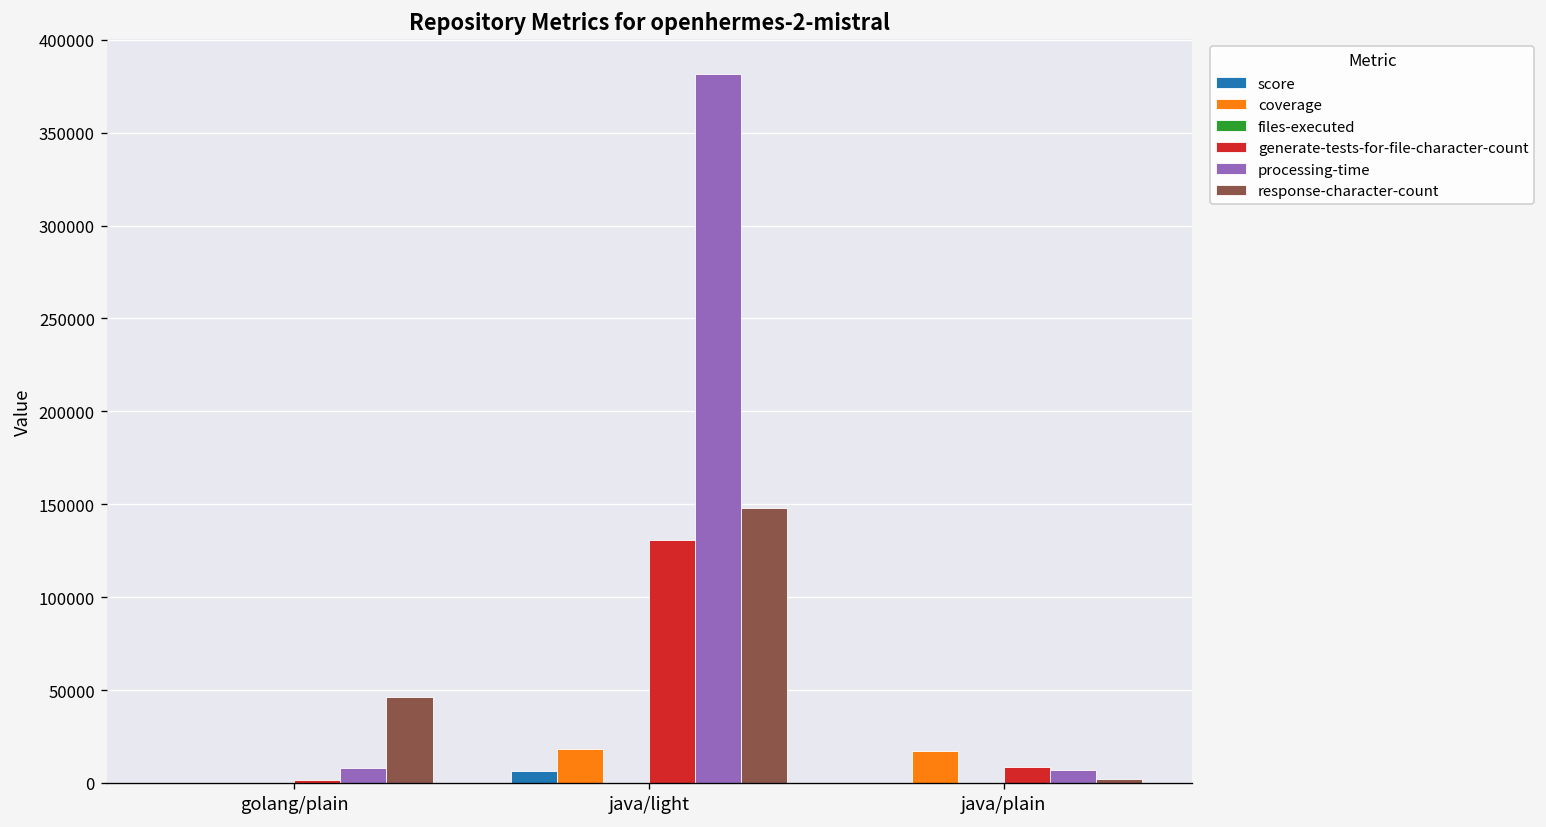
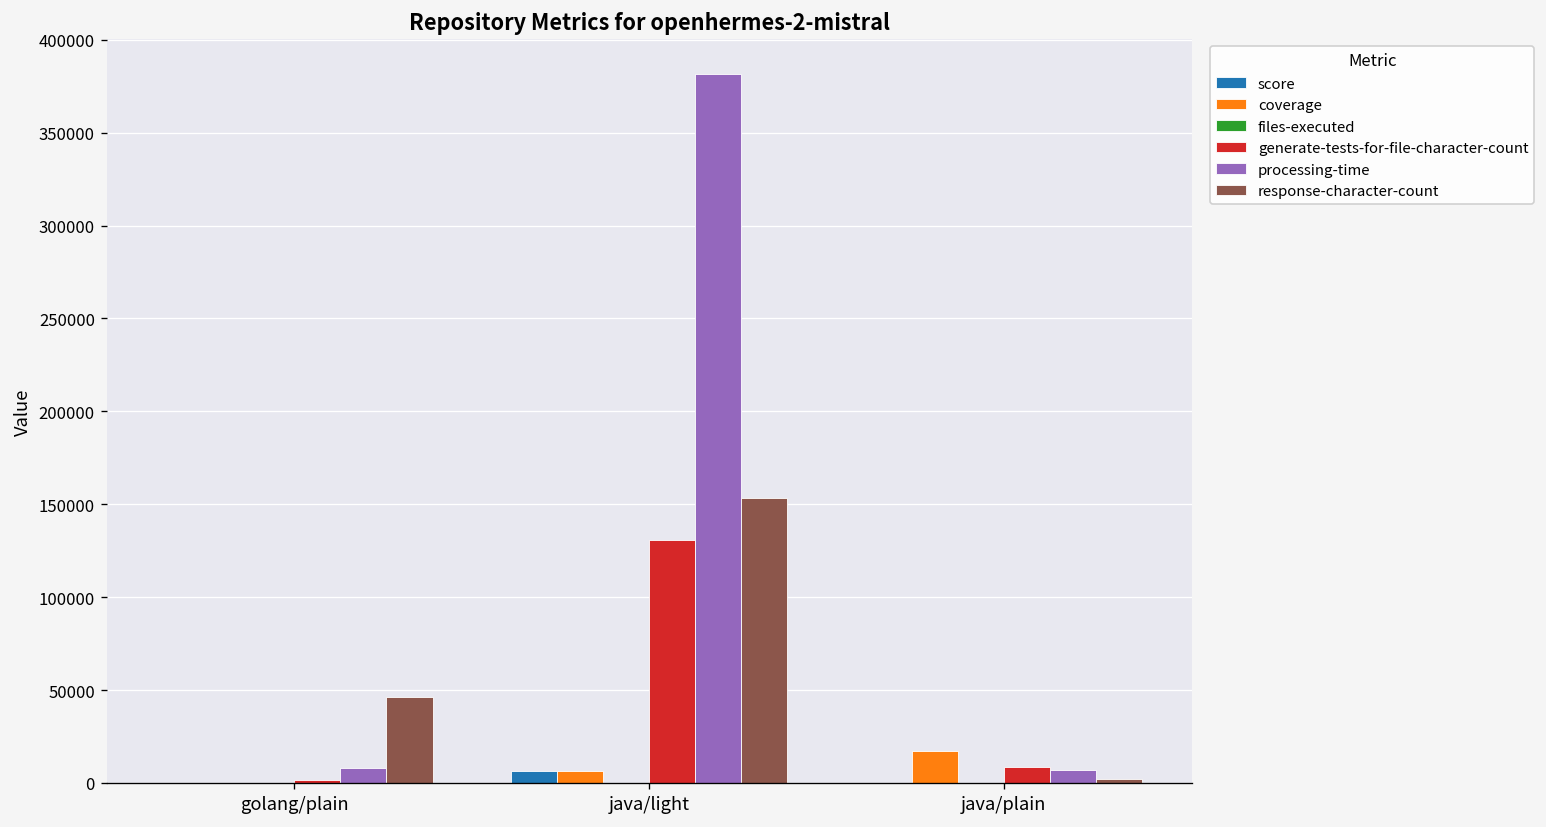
coverage, java/light: 18000 -> 6000
response-character-count, java/light: 148000 -> 153000
